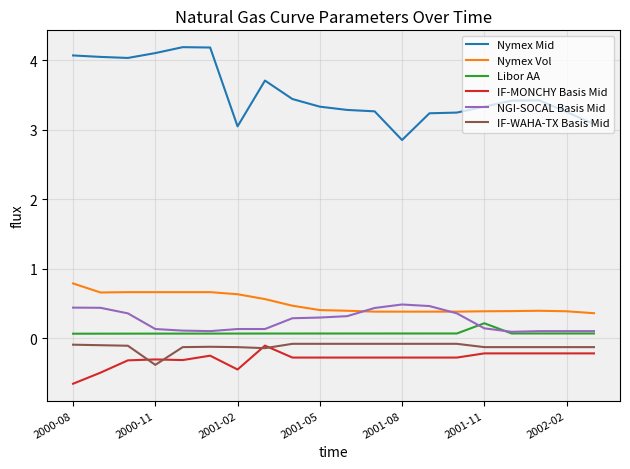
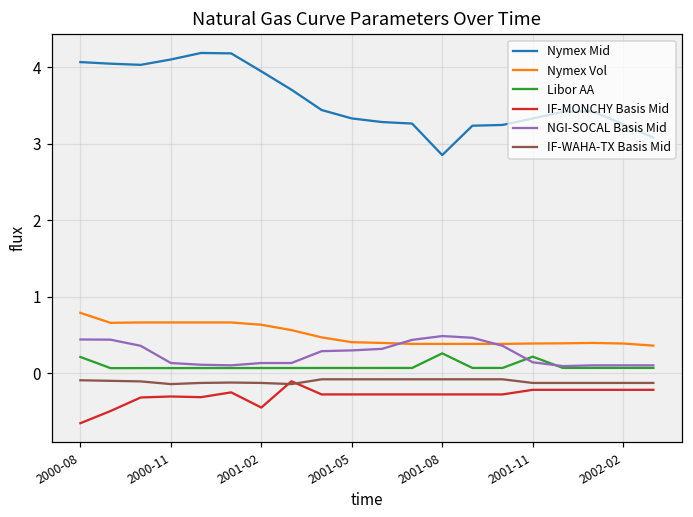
Libor AA, 2000-08: 0.1 -> 0.2
IF-WAHA-TX Basis Mid, 2000-11: -0.4 -> -0.1
Nymex Mid, 2001-02: 3.0 -> 3.9
Libor AA, 2001-08: 0.1 -> 0.3
